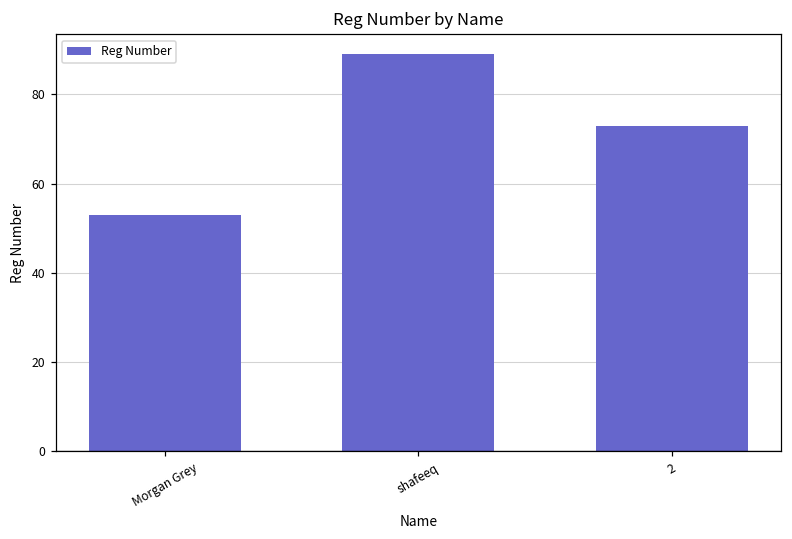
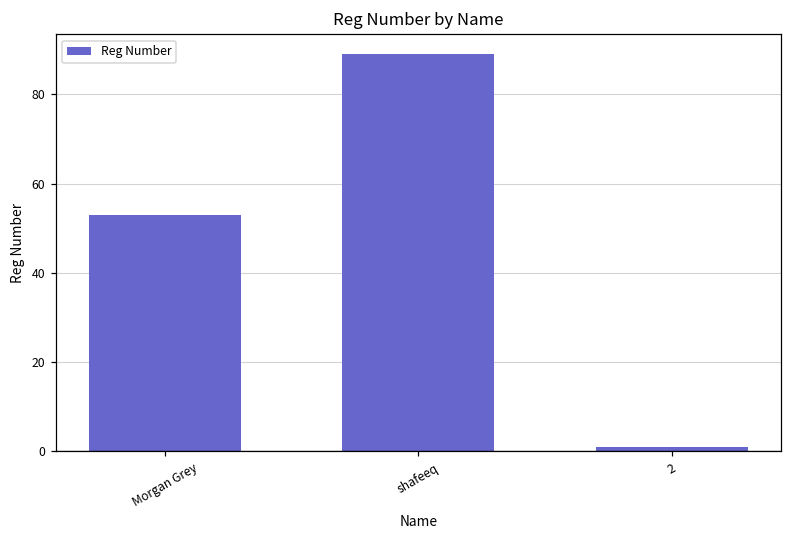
2: 73 -> 1
